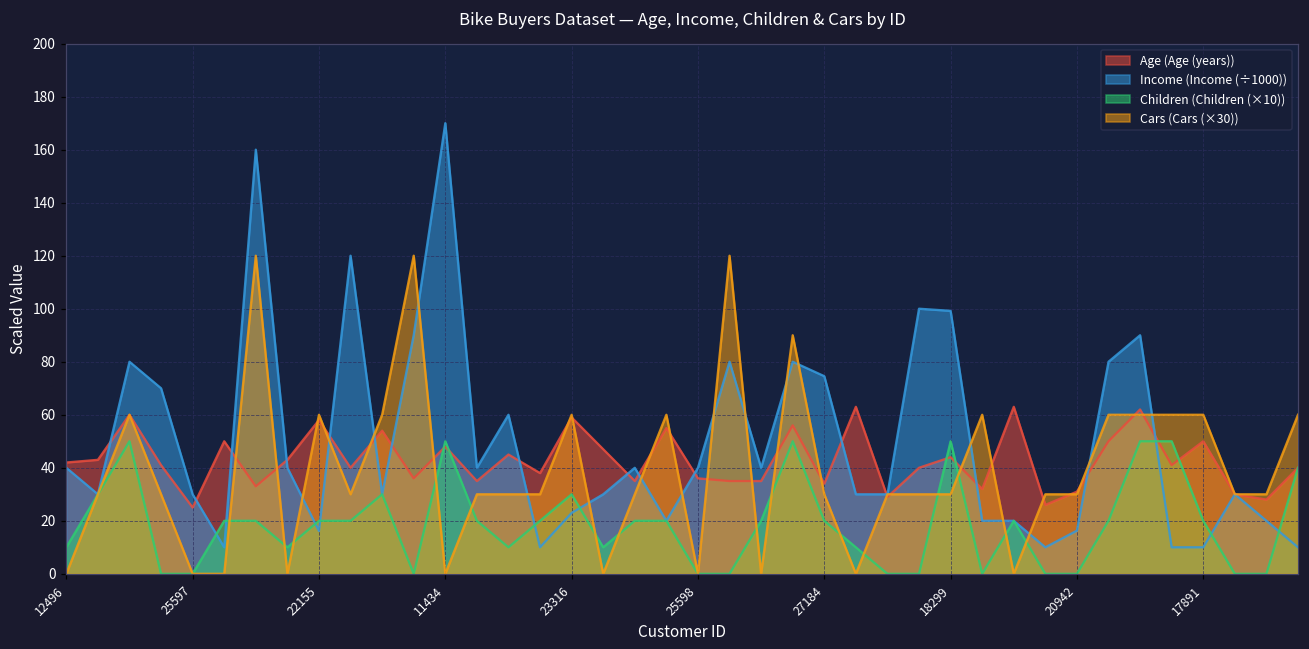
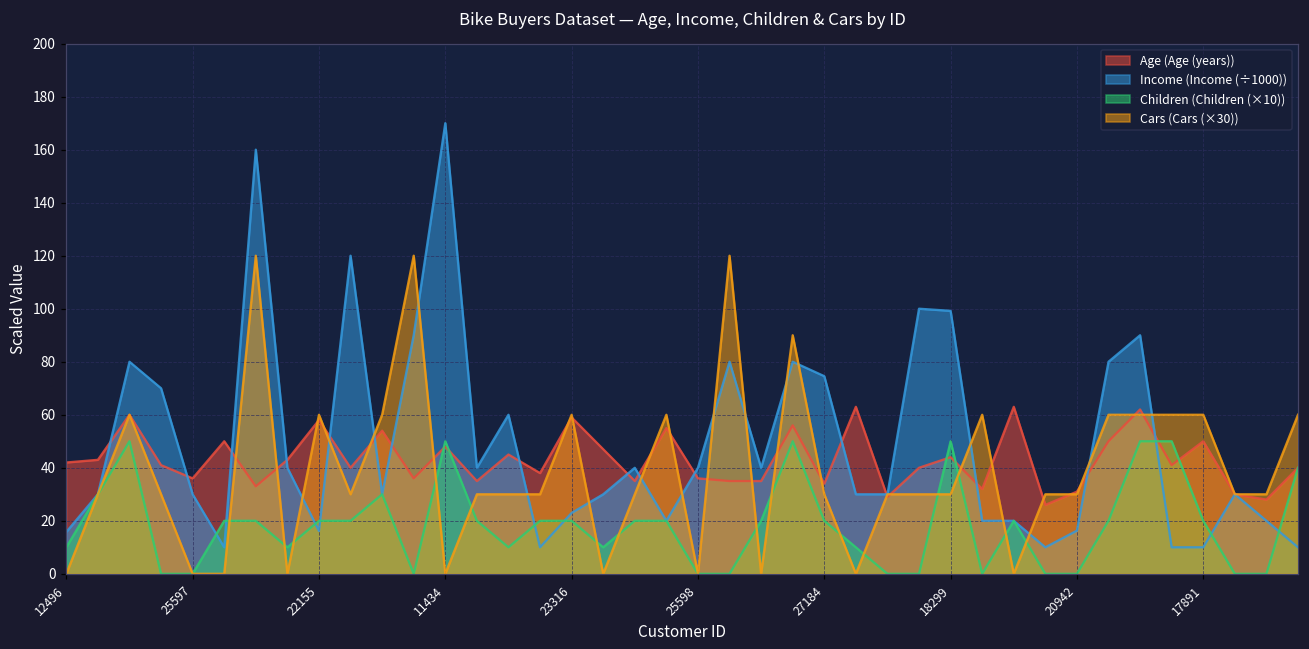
Income (Income (÷1000)), 12496: 40 -> 16
Age (Age (years)), 25597: 25 -> 36
Children (Children (×10)), 23316: 30 -> 20
